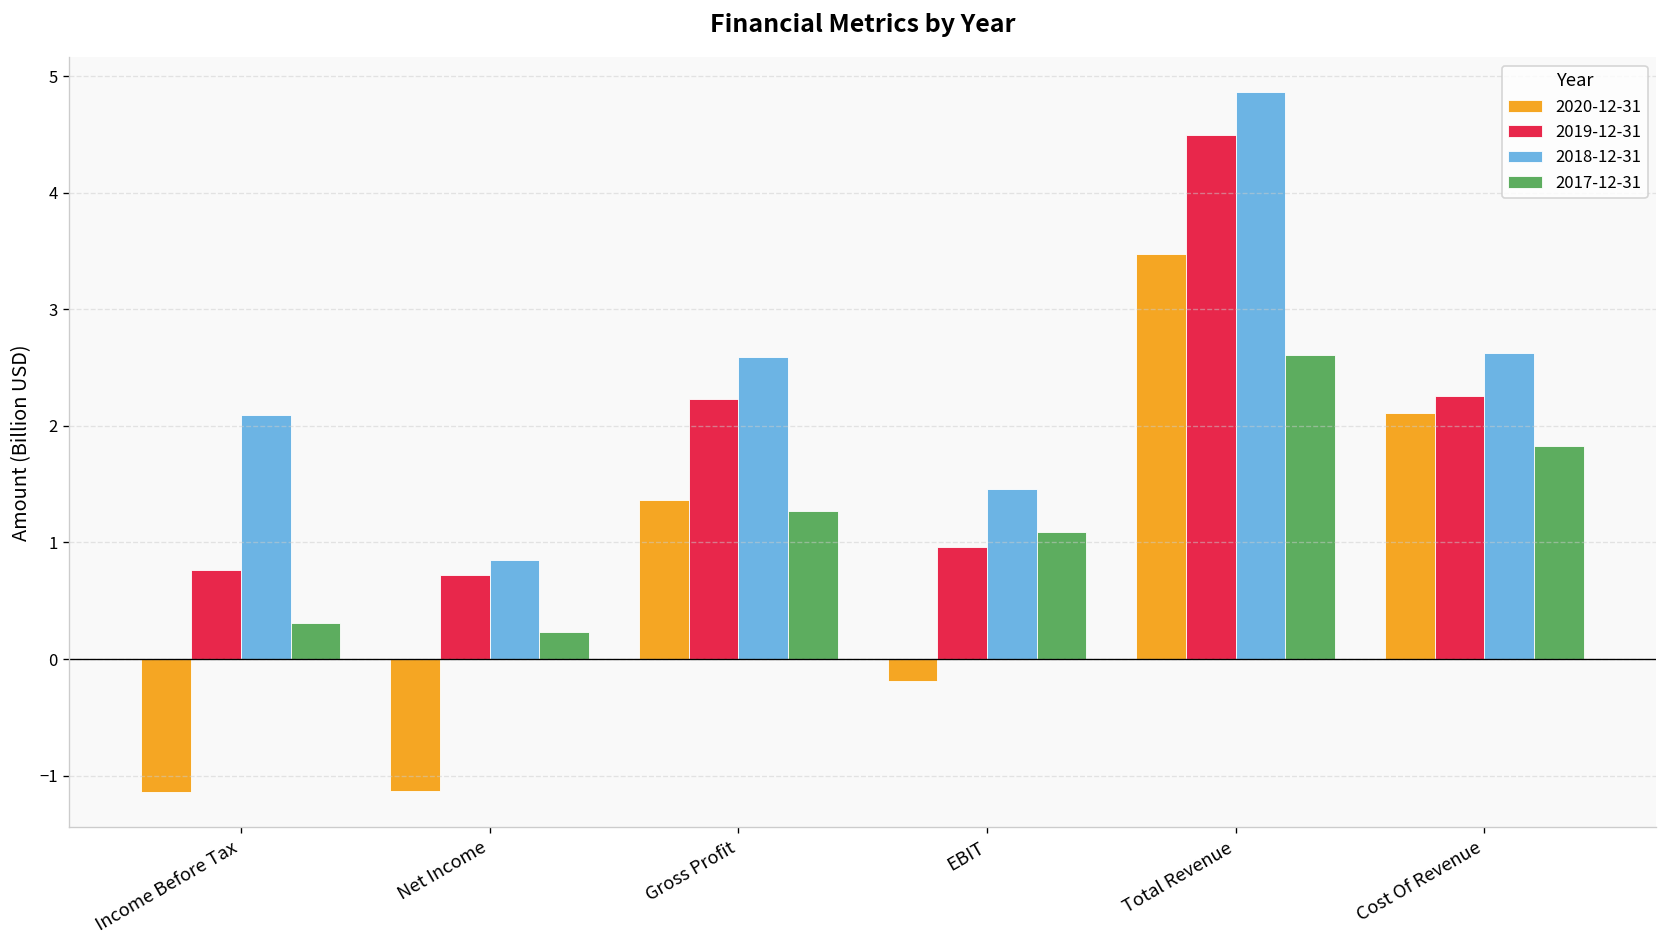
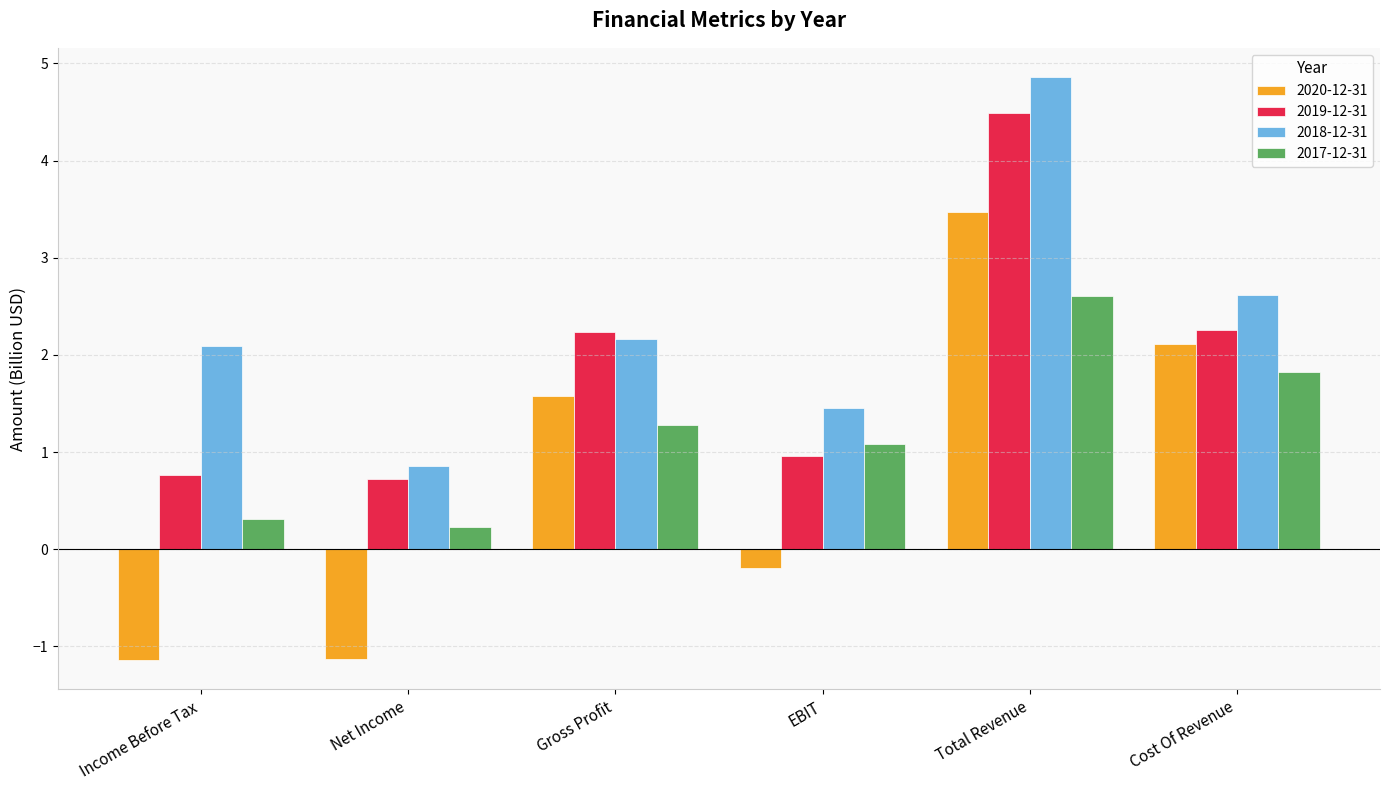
2020-12-31, Gross Profit: 1.4 -> 1.6
2018-12-31, Gross Profit: 2.6 -> 2.2
